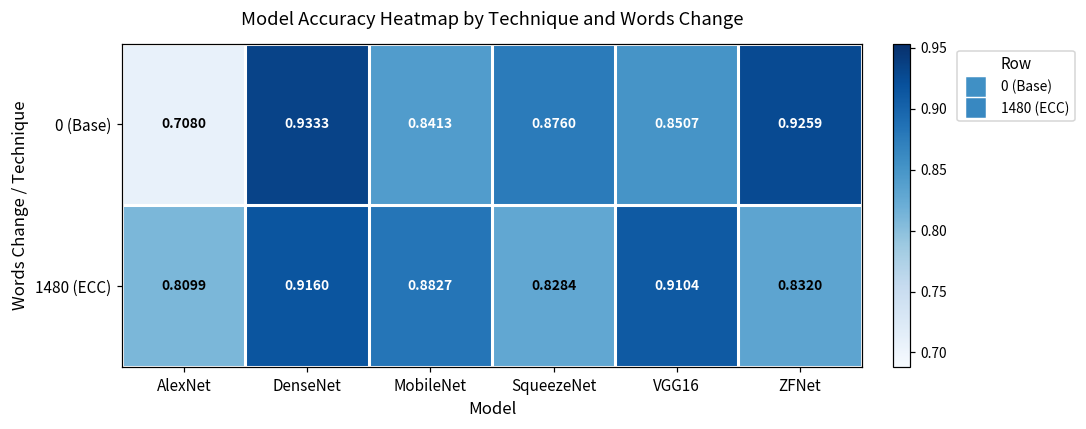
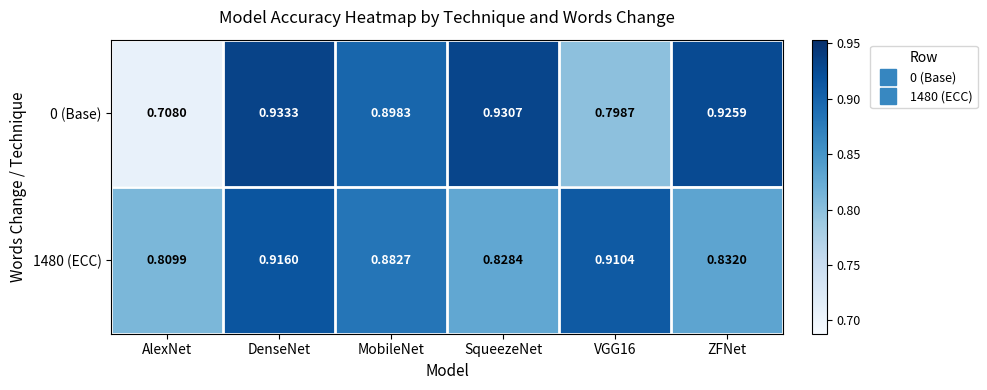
0 (Base), MobileNet: 0.8413 -> 0.8983
0 (Base), SqueezeNet: 0.8760 -> 0.9307
0 (Base), VGG16: 0.8507 -> 0.7987
